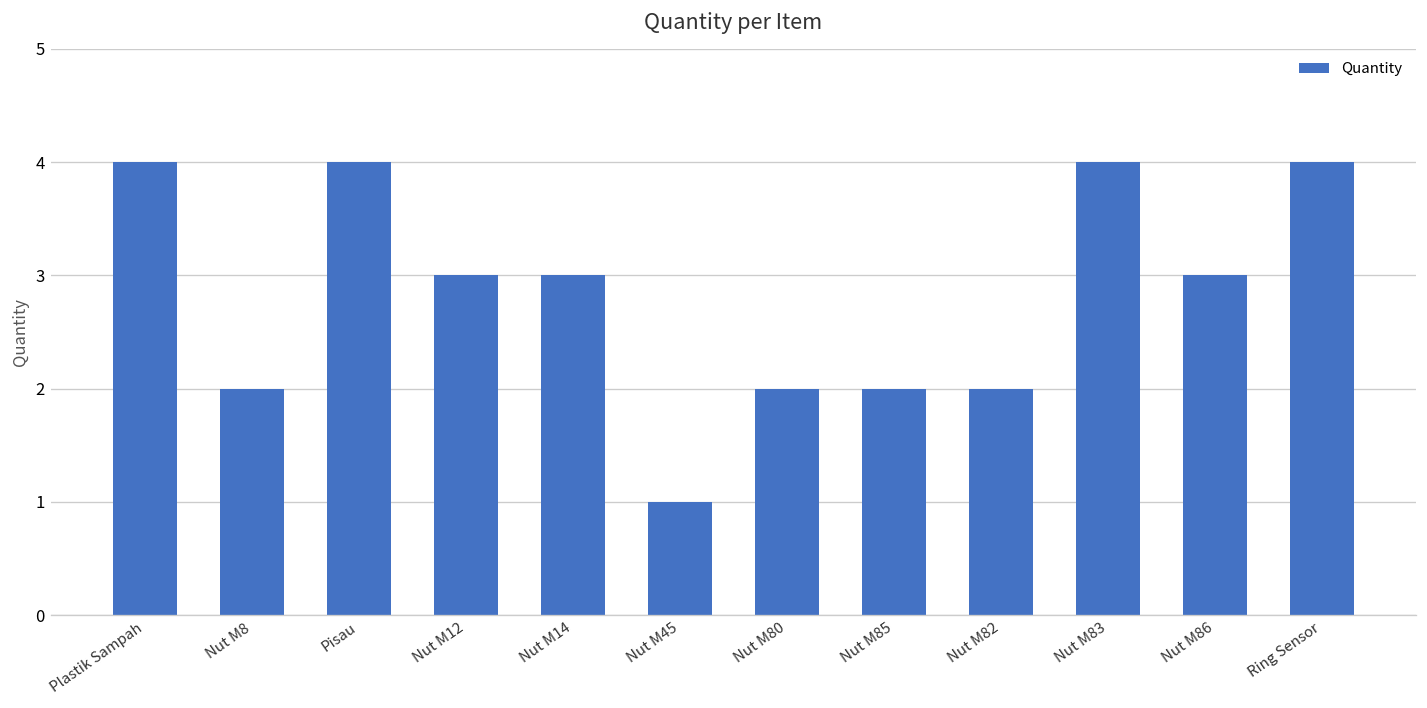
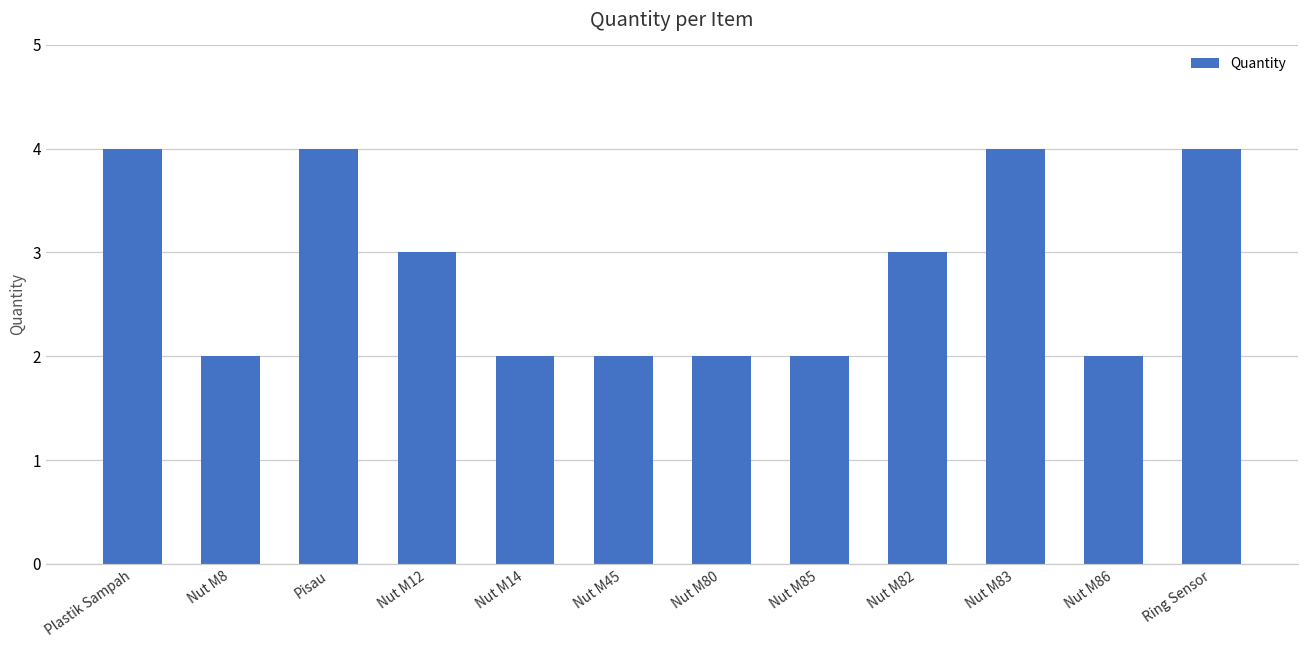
Nut M14: 3 -> 2
Nut M45: 1 -> 2
Nut M82: 2 -> 3
Nut M86: 3 -> 2
